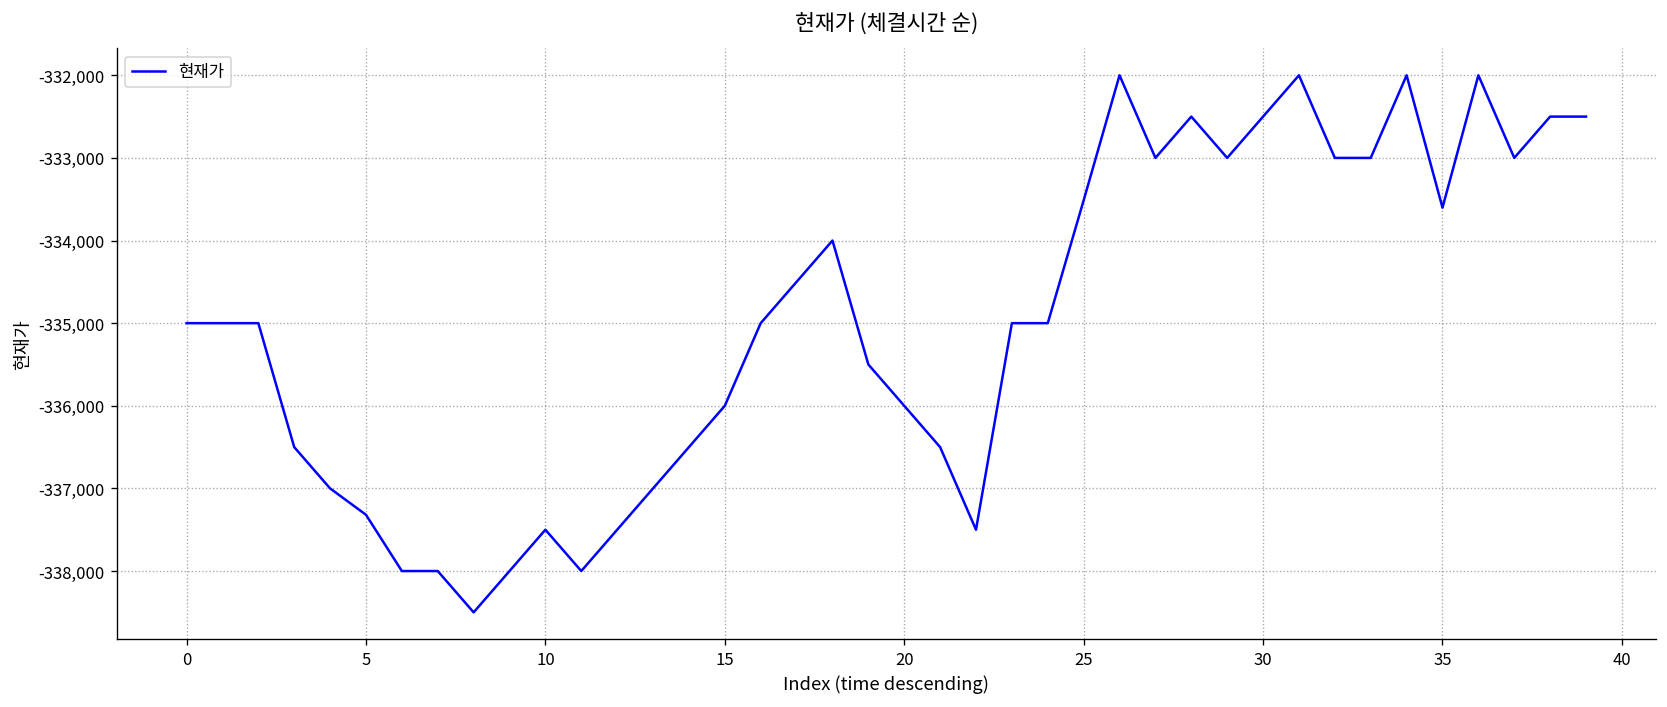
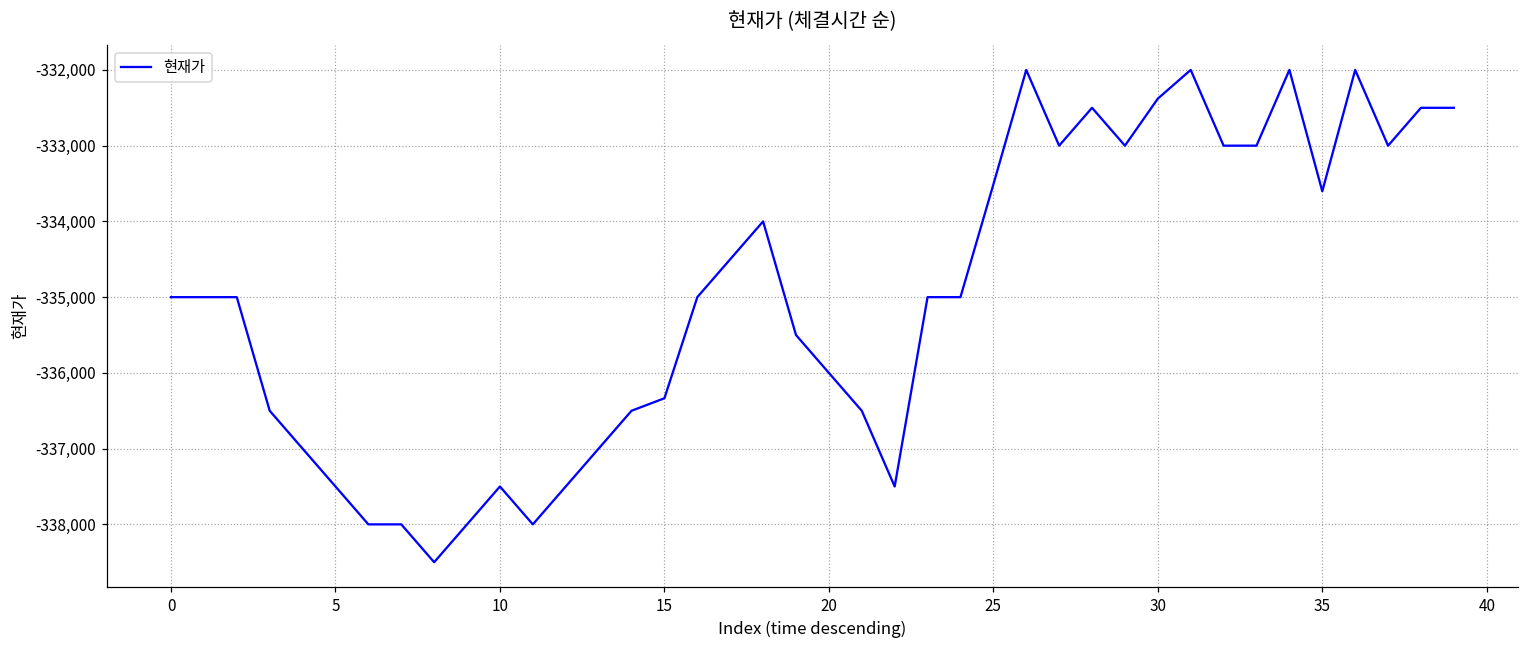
5: -337,300 -> -337,500
15: -336,000 -> -336,300
30: -332,500 -> -332,400
